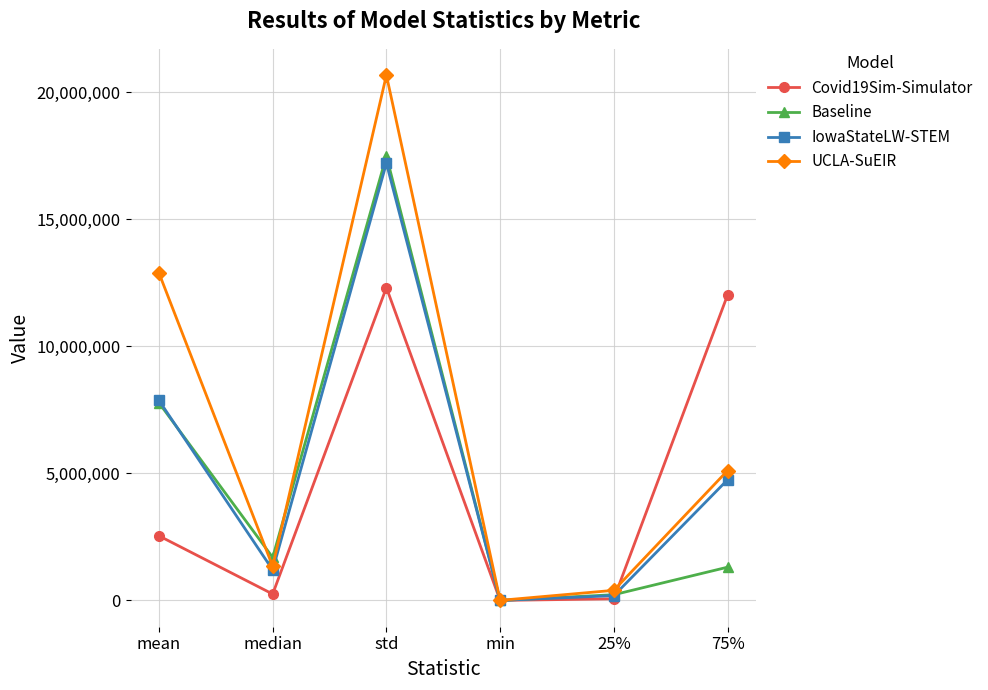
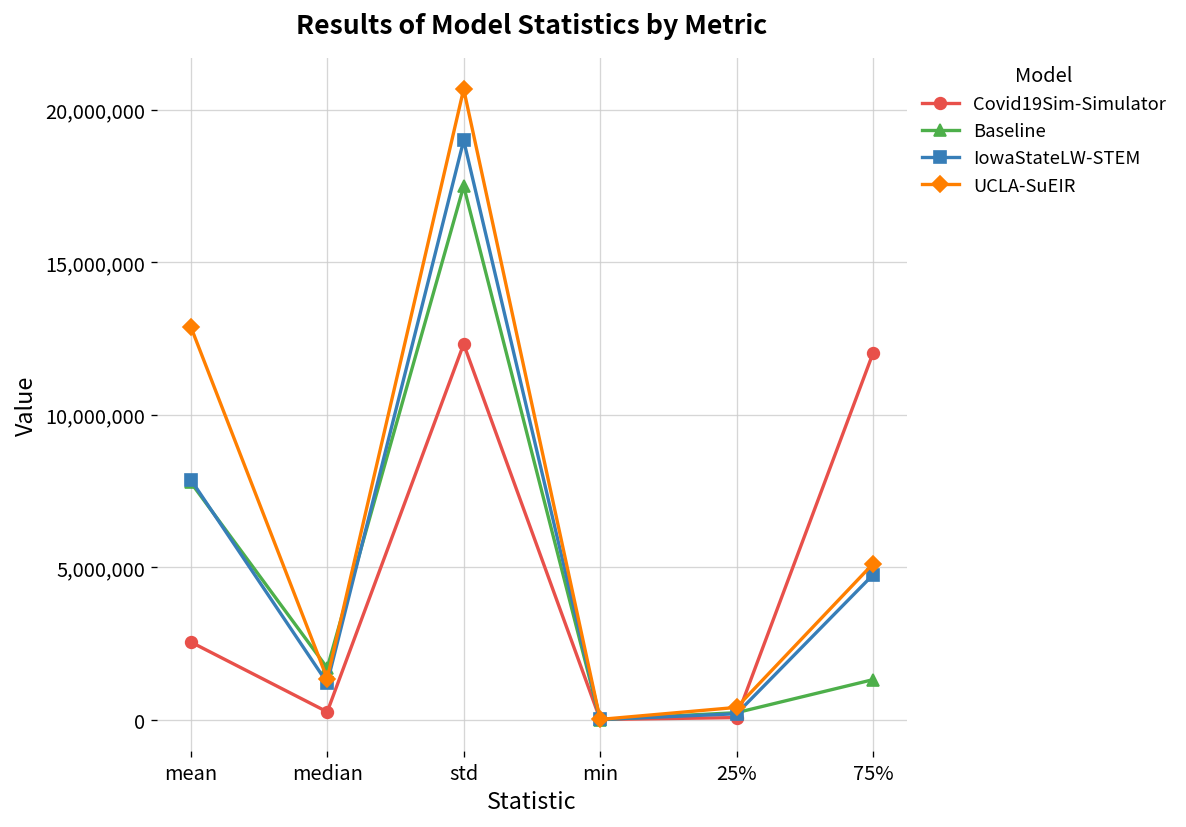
IowaStateLW-STEM, std: 17,200,000 -> 19,000,000
